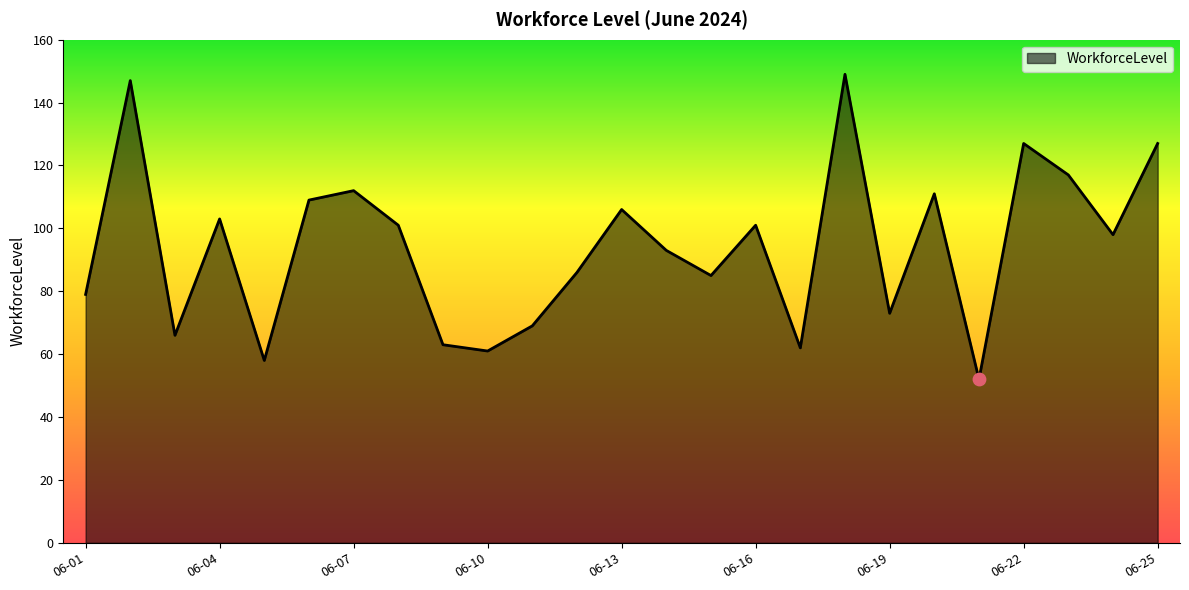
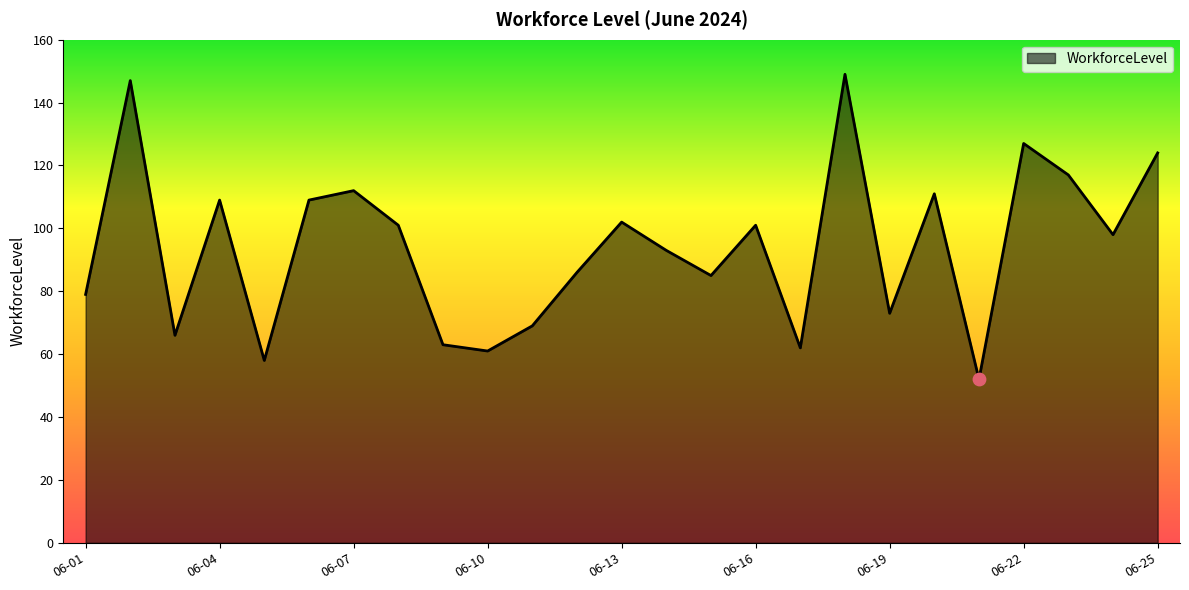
WorkforceLevel, 06-04: 103 -> 109
WorkforceLevel, 06-13: 106 -> 102
WorkforceLevel, 06-25: 127 -> 124
